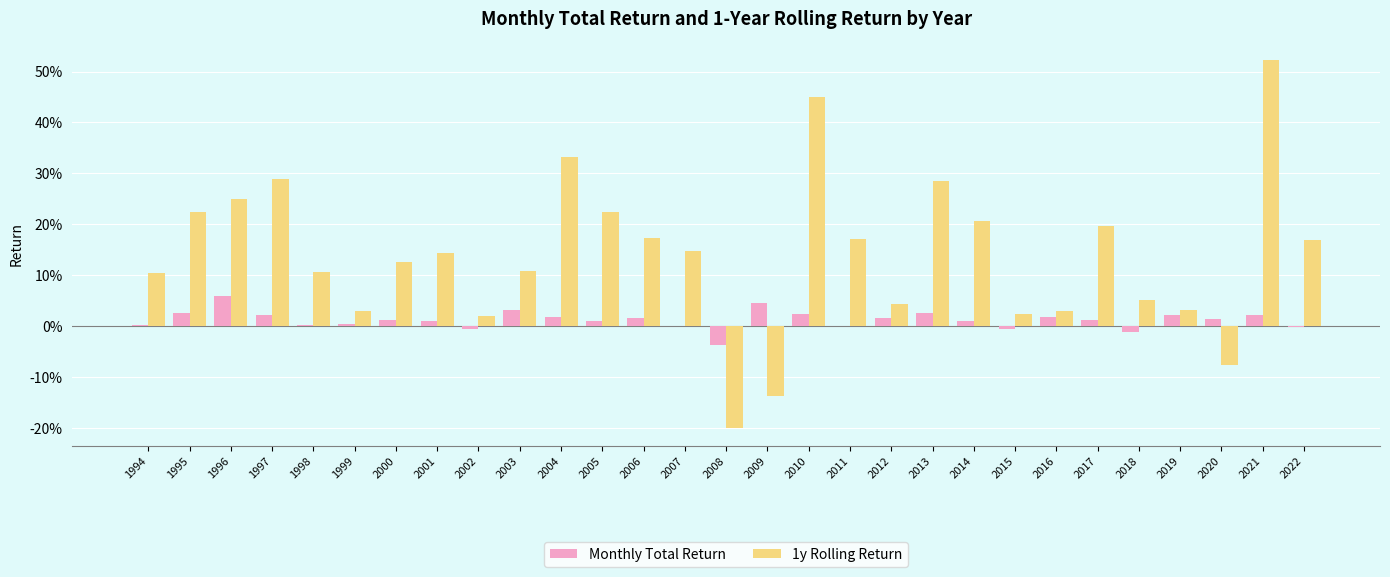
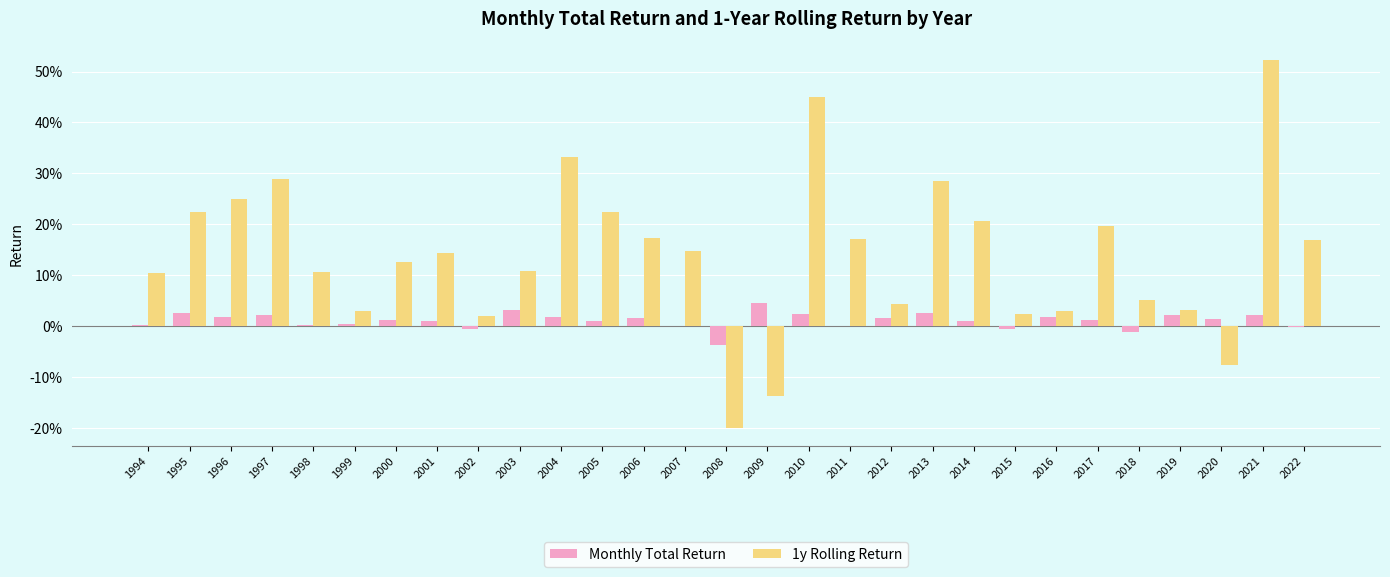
Monthly Total Return, 1996: 6% -> 2%
